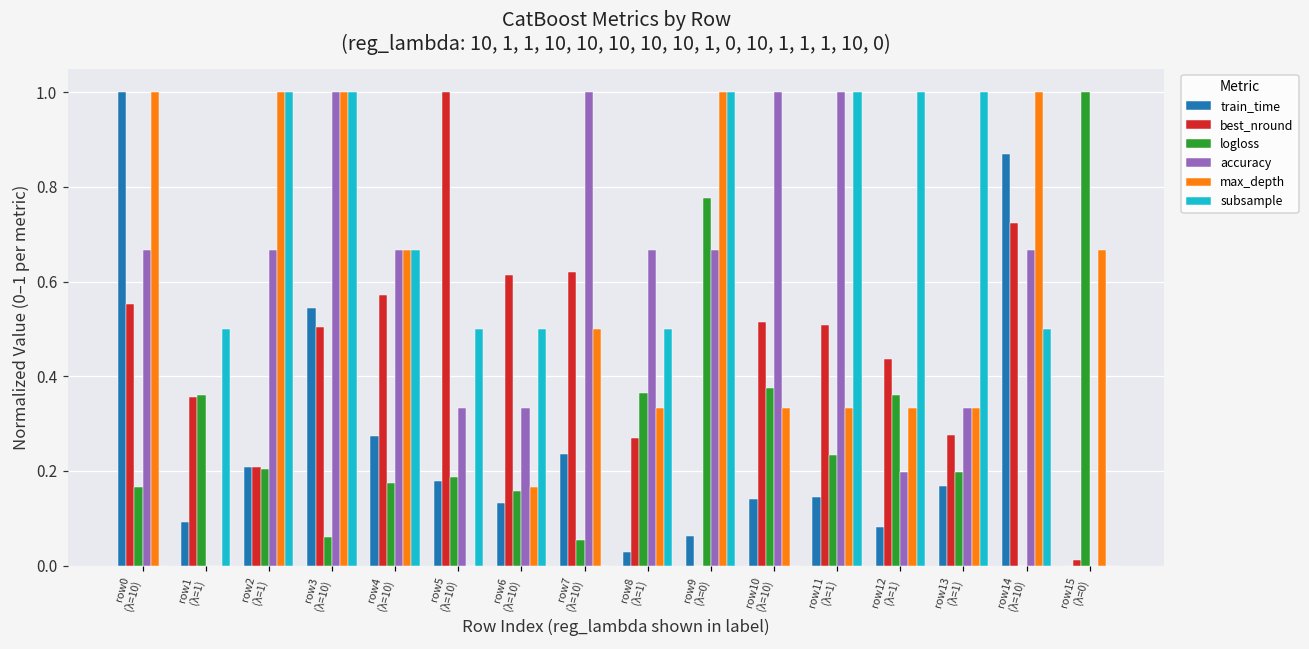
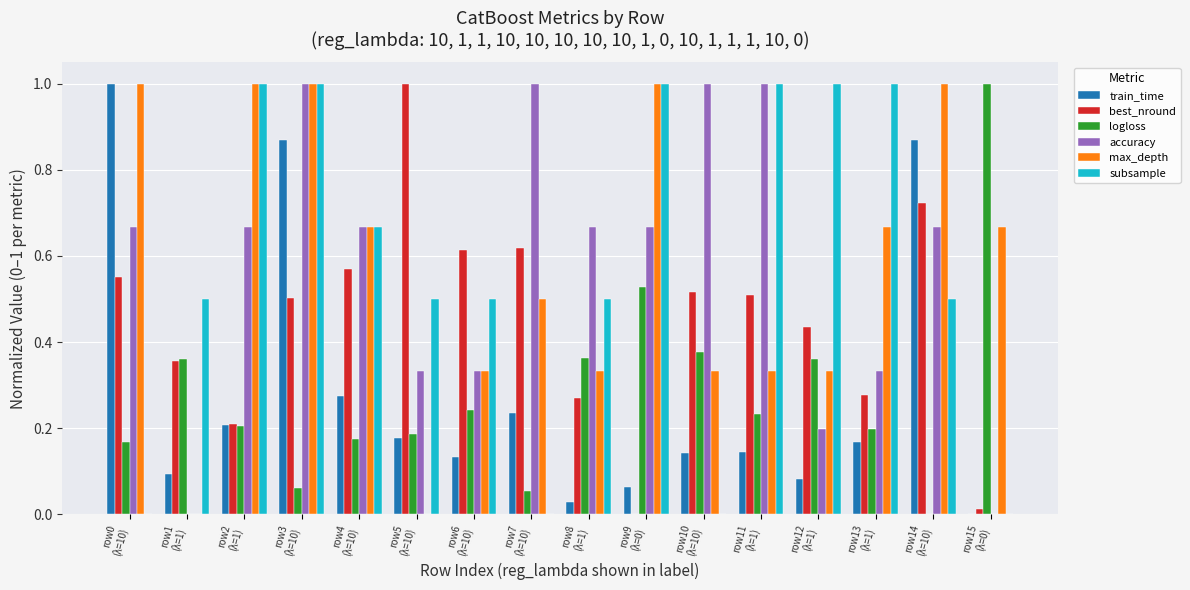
train_time, row3 (λ=10): 0.54 -> 0.87
logloss, row6 (λ=10): 0.16 -> 0.24
max_depth, row6 (λ=10): 0.17 -> 0.33
logloss, row9 (λ=0): 0.78 -> 0.53
max_depth, row13 (λ=1): 0.33 -> 0.67
